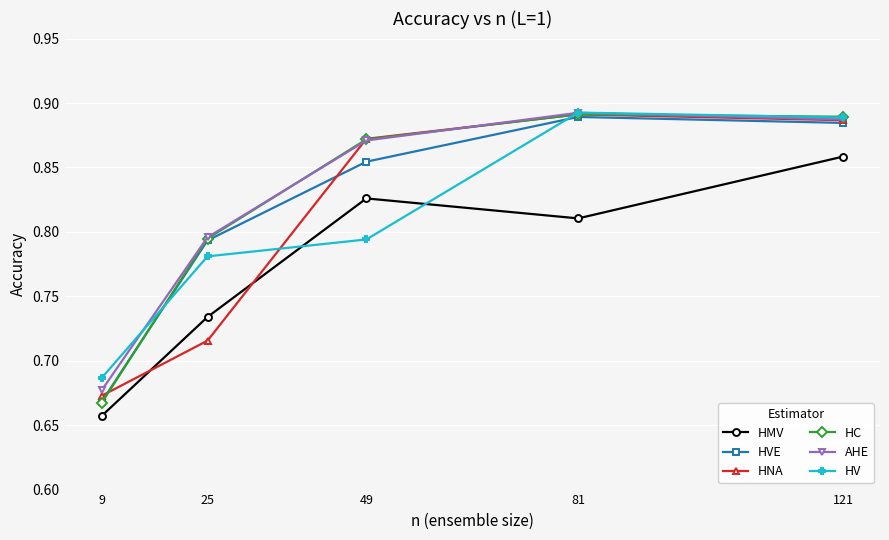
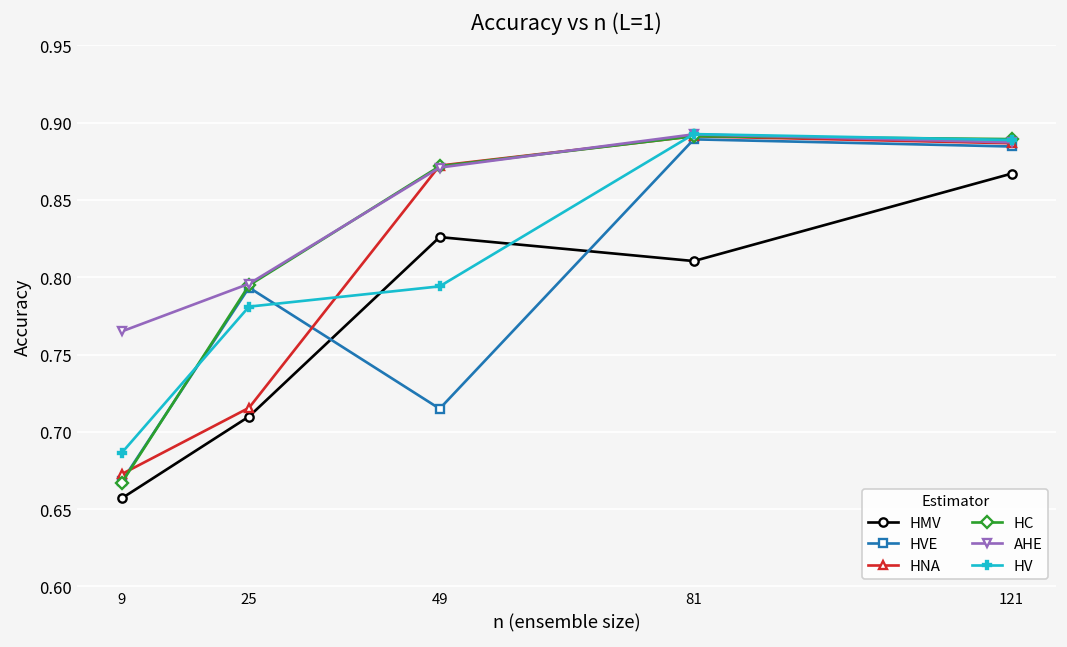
AHE, 9: 0.677 -> 0.765
HMV, 25: 0.734 -> 0.710
HVE, 49: 0.854 -> 0.715
HMV, 121: 0.858 -> 0.867
